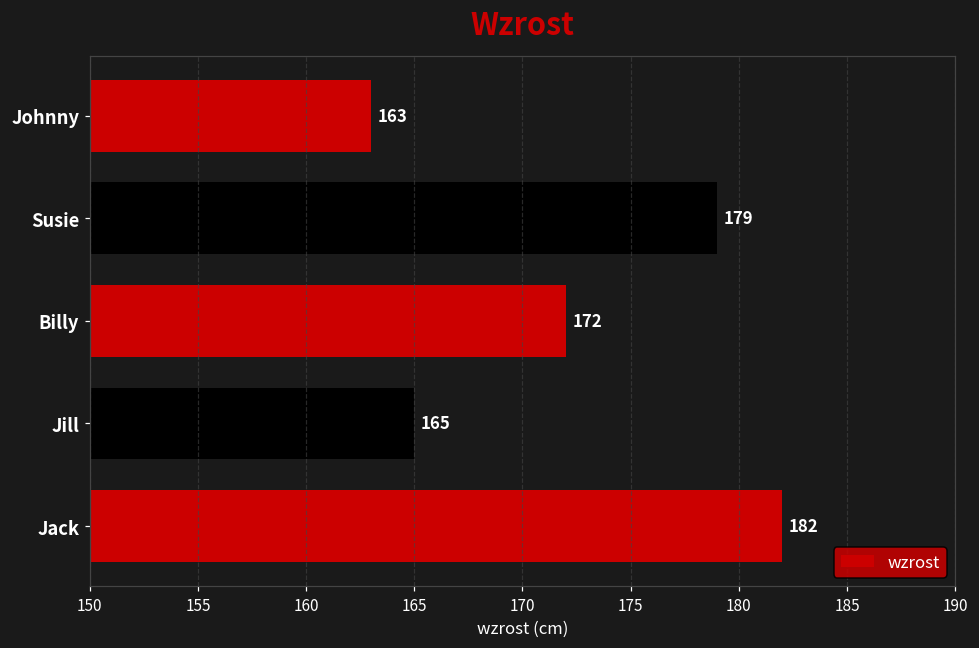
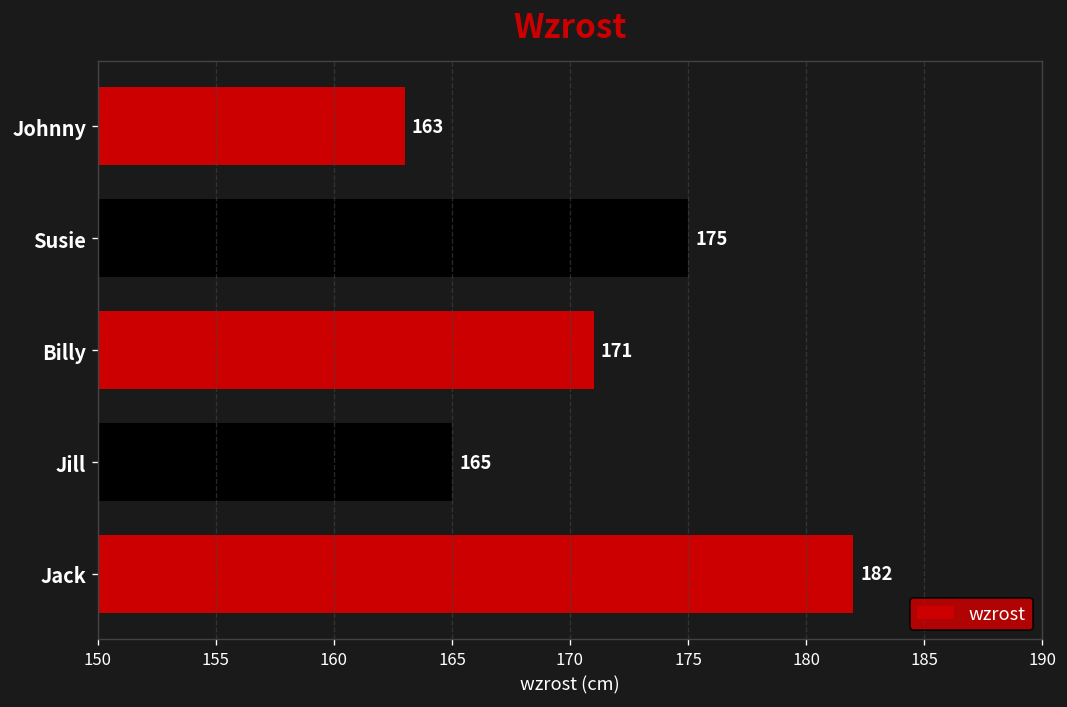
Susie: 179 -> 175
Billy: 172 -> 171
